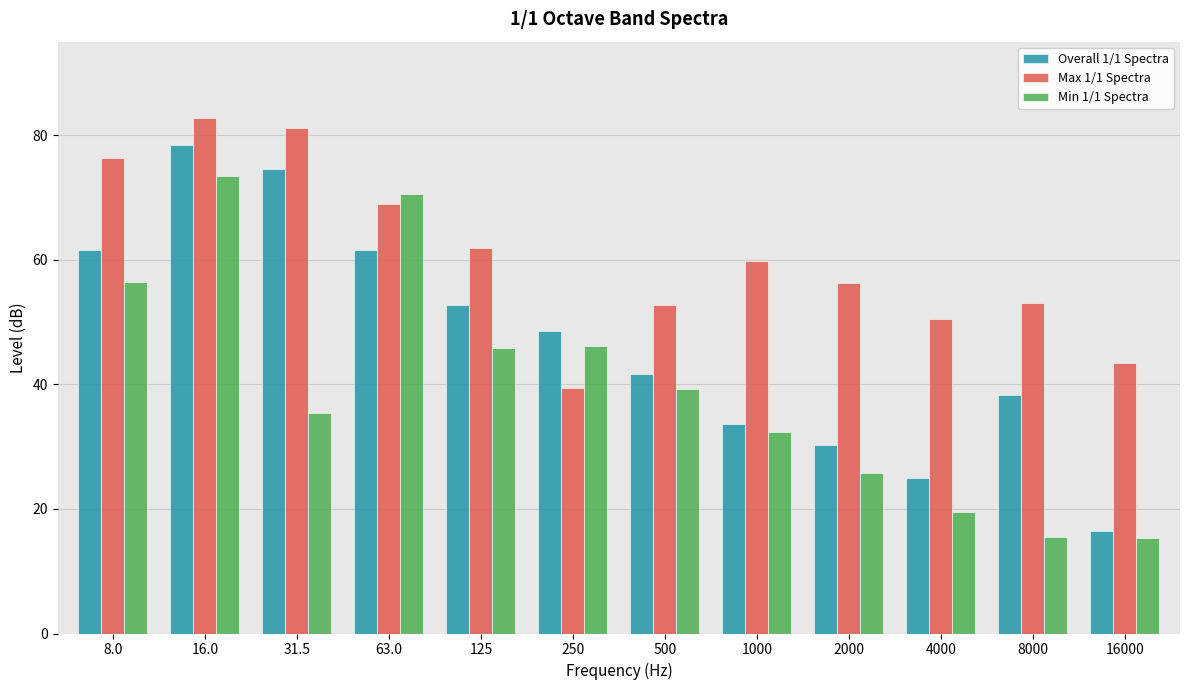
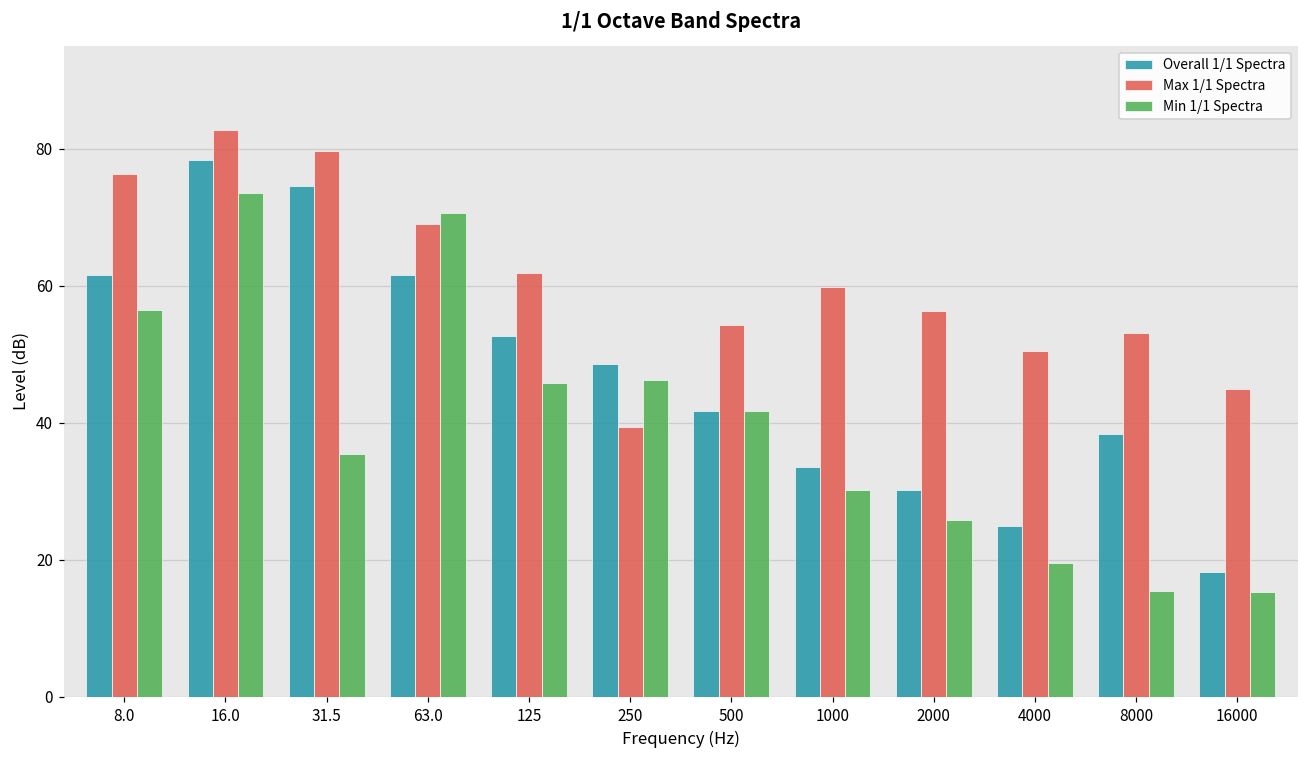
Max 1/1 Spectra, 31.5: 81 -> 80
Max 1/1 Spectra, 500: 53 -> 54
Min 1/1 Spectra, 500: 39 -> 42
Min 1/1 Spectra, 1000: 32 -> 30
Overall 1/1 Spectra, 16000: 17 -> 18
Max 1/1 Spectra, 16000: 44 -> 45
